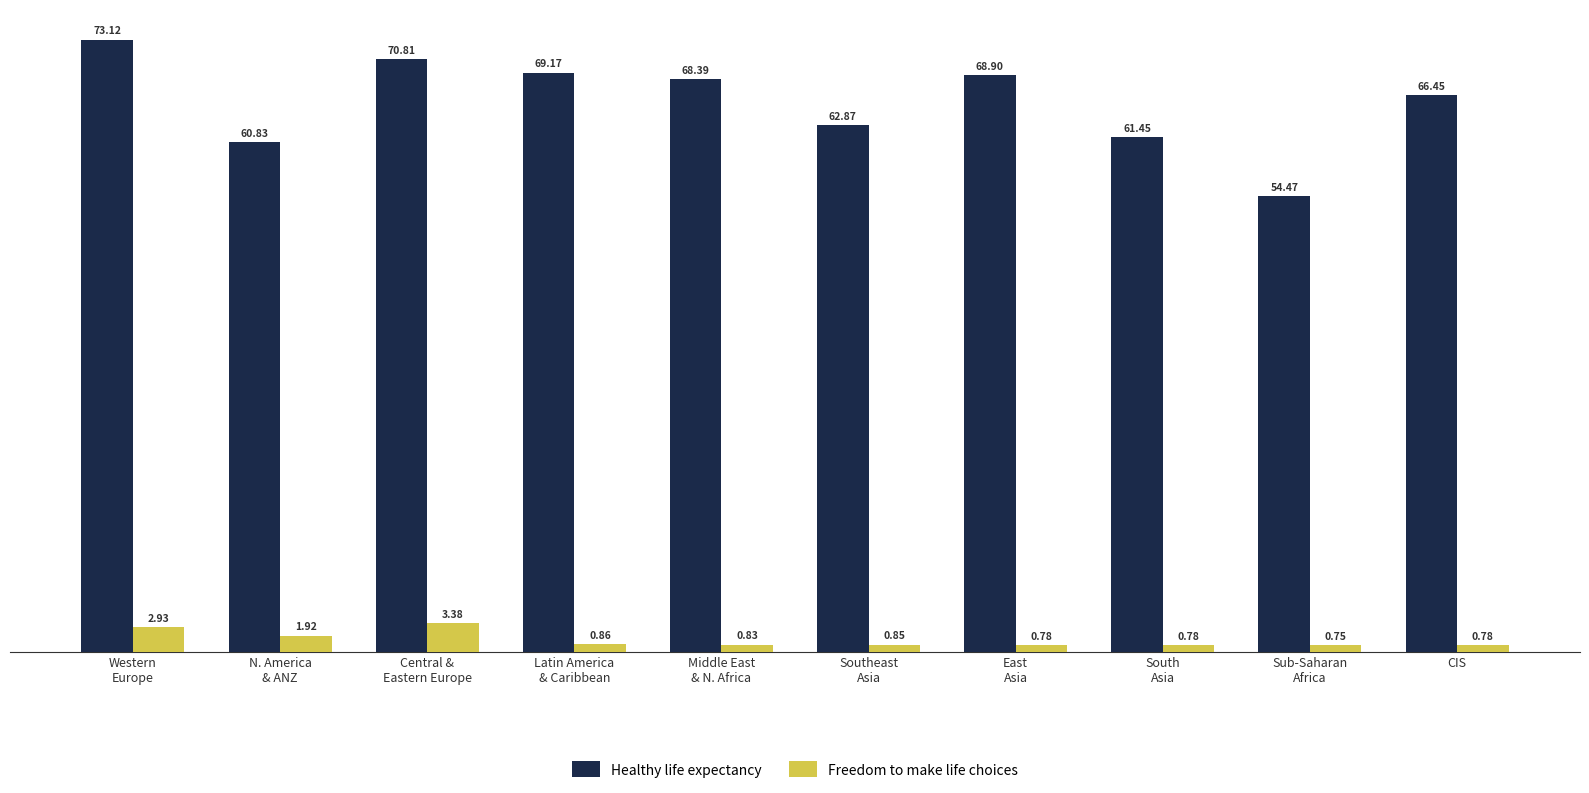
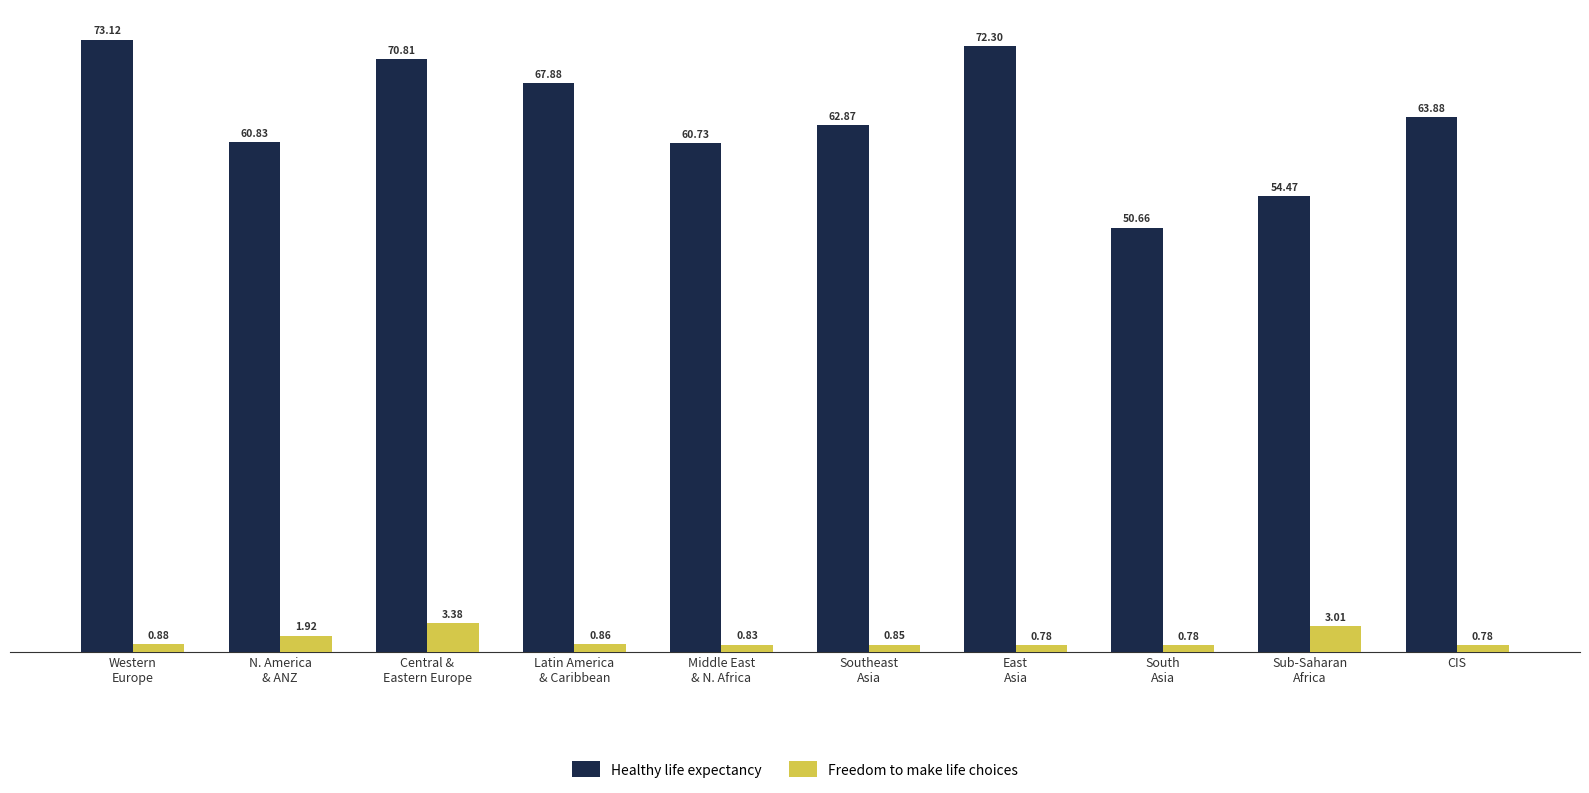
Freedom to make life choices, Western Europe: 2.93 -> 0.88
Healthy life expectancy, Latin America & Caribbean: 69.17 -> 67.88
Healthy life expectancy, Middle East & N. Africa: 68.39 -> 60.73
Healthy life expectancy, East Asia: 68.90 -> 72.30
Healthy life expectancy, South Asia: 61.45 -> 50.66
Freedom to make life choices, Sub-Saharan Africa: 0.75 -> 3.01
Healthy life expectancy, CIS: 66.45 -> 63.88
